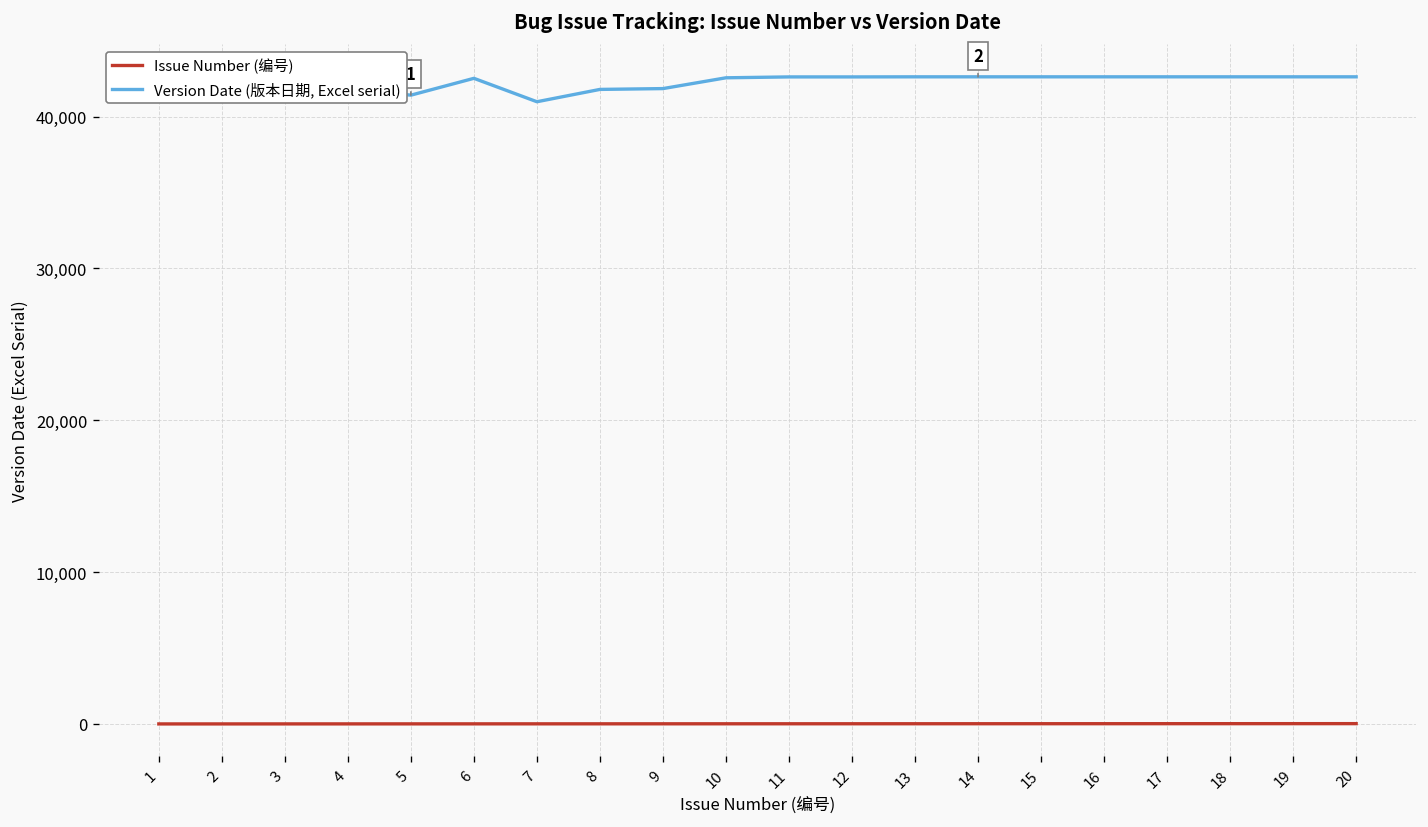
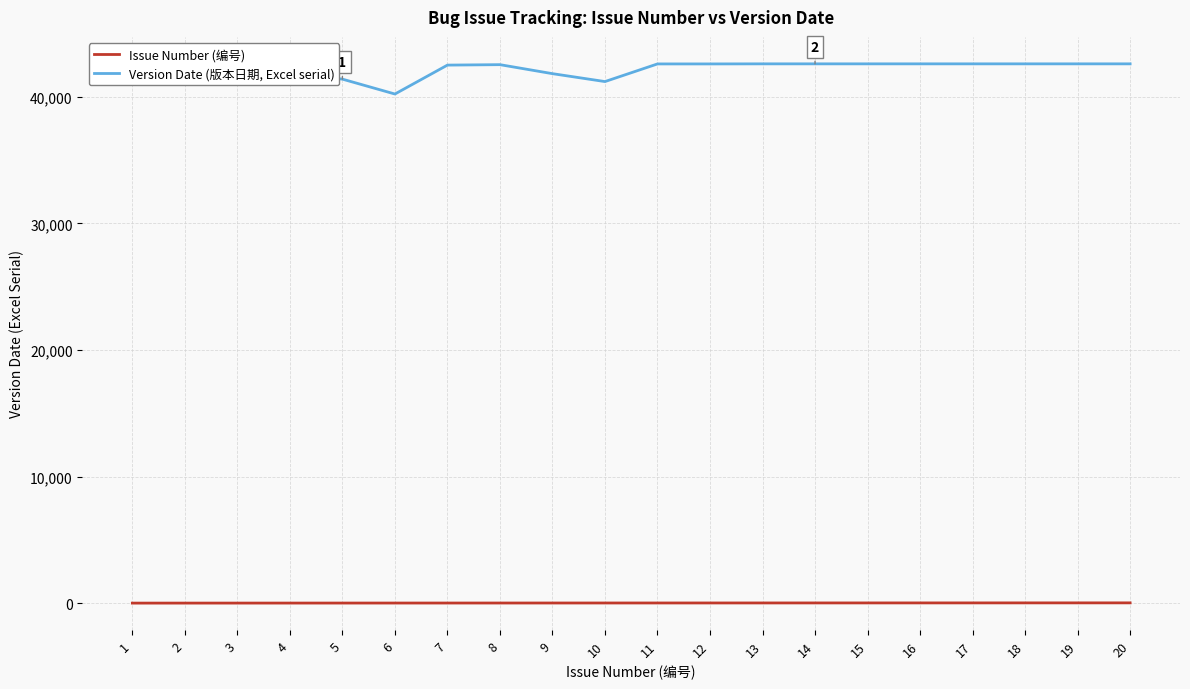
Version Date (版本日期, Excel serial), 6: 42,500 -> 40,200
Version Date (版本日期, Excel serial), 7: 41,000 -> 42,500
Version Date (版本日期, Excel serial), 8: 41,800 -> 42,600
Version Date (版本日期, Excel serial), 10: 42,600 -> 41,200
